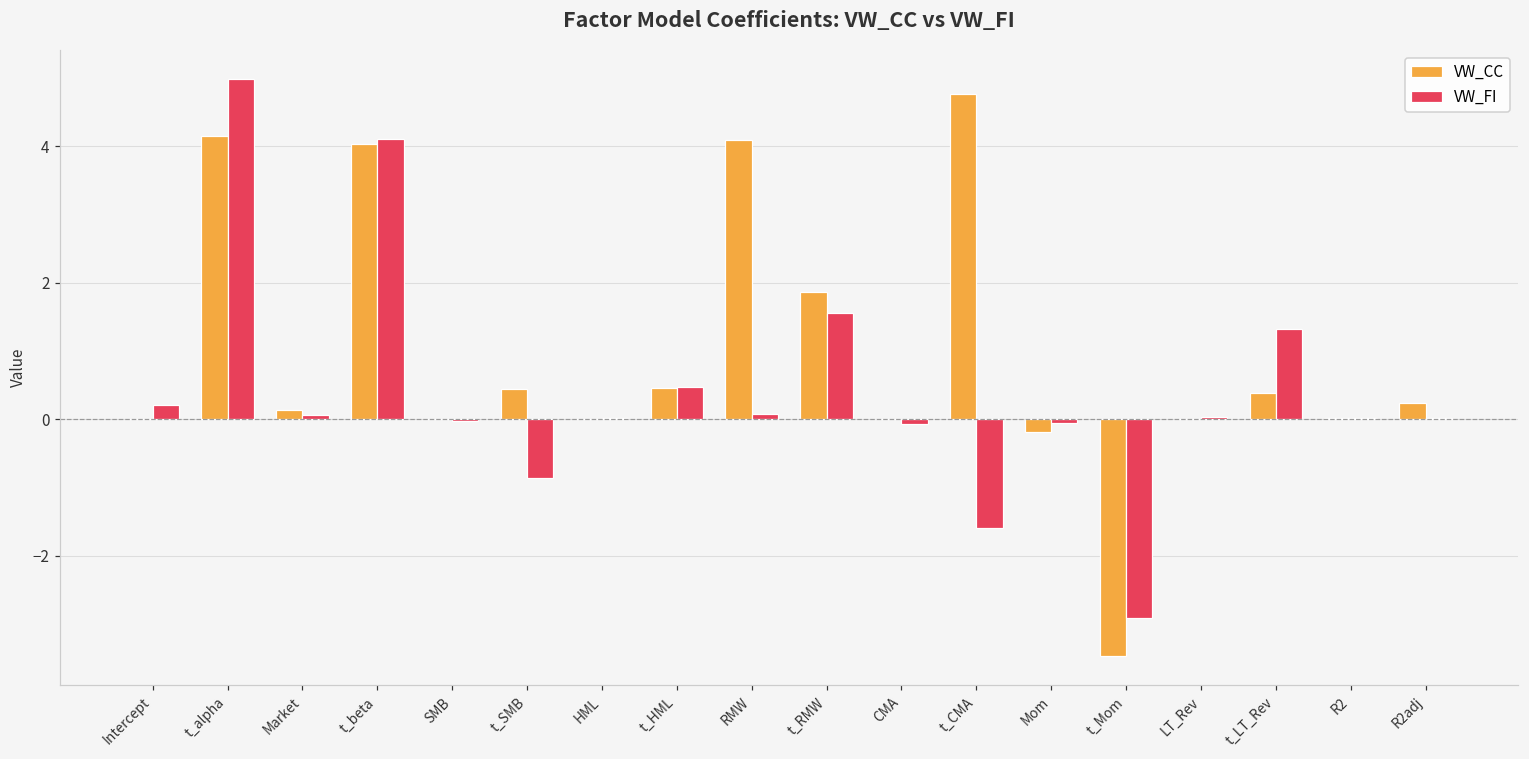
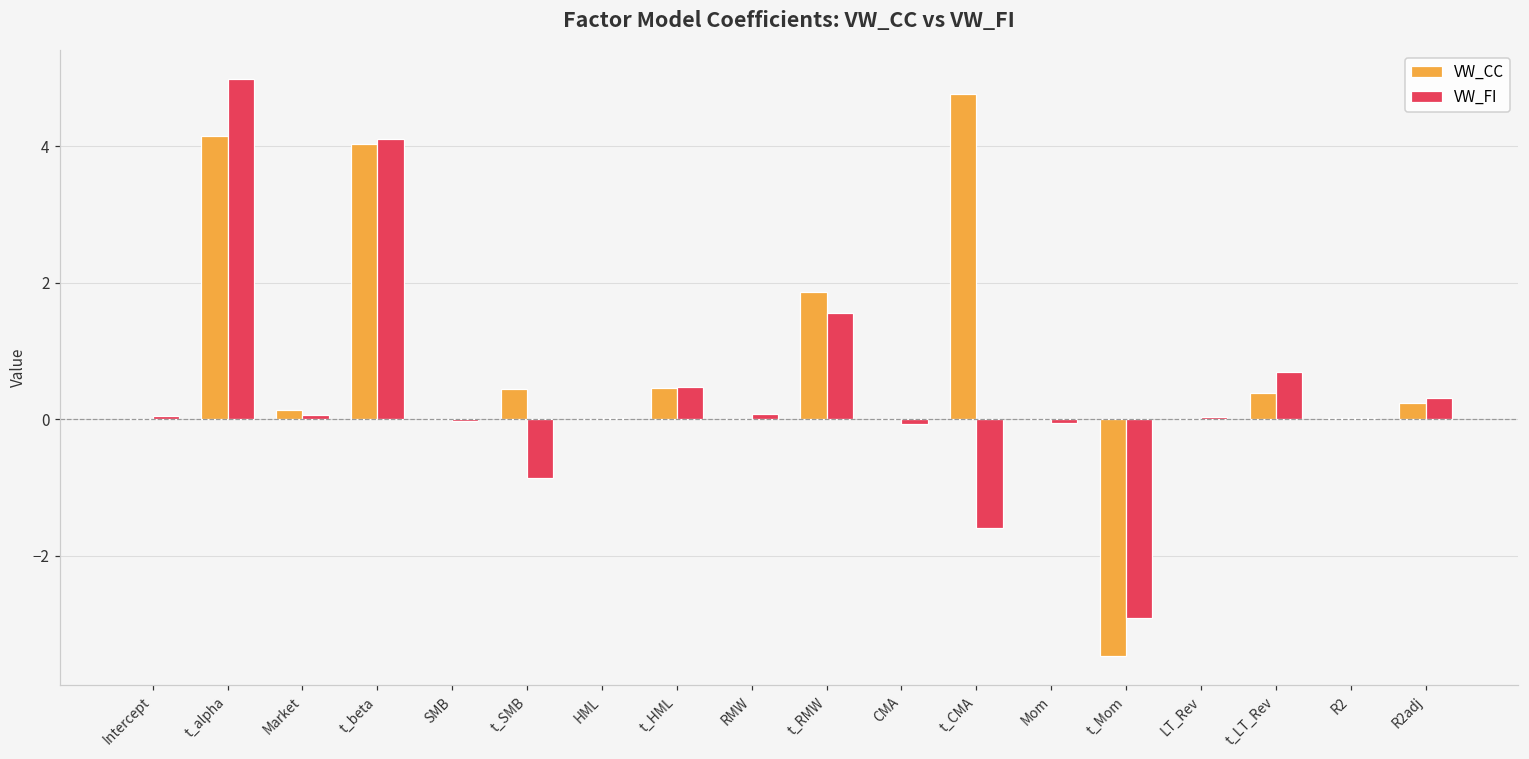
VW_FI, Intercept: 0.2 -> 0.1
VW_CC, RMW: 4.1 -> 0.0
VW_CC, Mom: -0.2 -> 0.0
VW_FI, t_LT_Rev: 1.3 -> 0.7
VW_FI, R2adj: 0.0 -> 0.3
